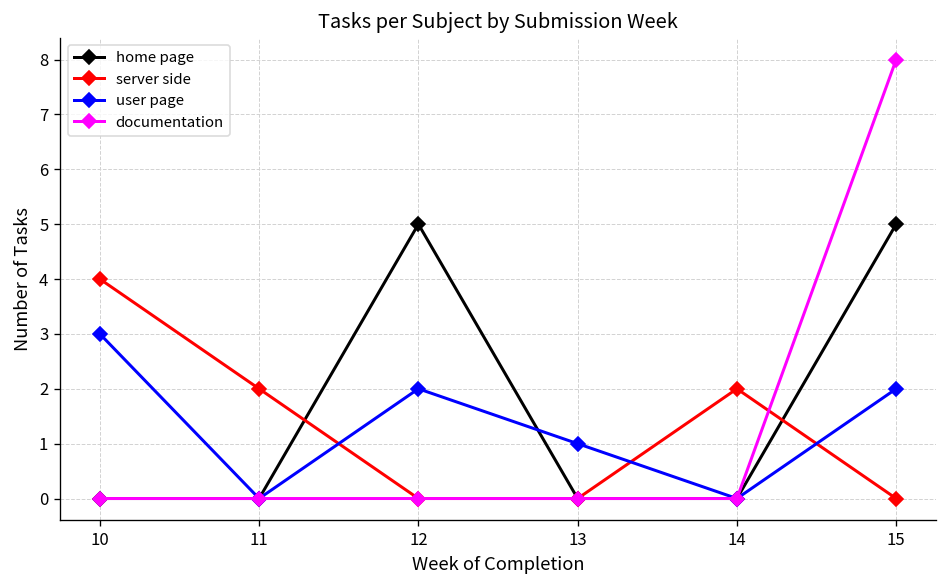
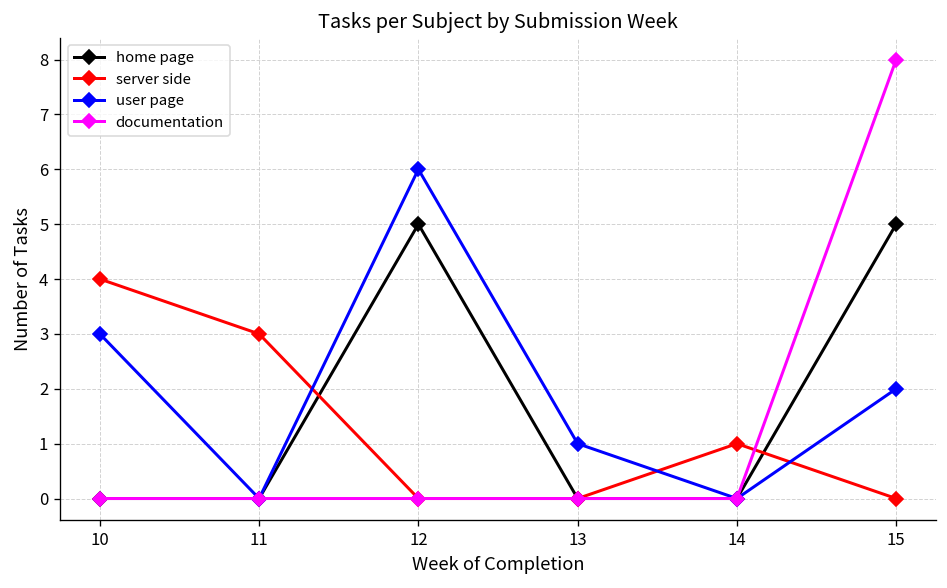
server side, 11: 2 -> 3
user page, 12: 2 -> 6
server side, 14: 2 -> 1
